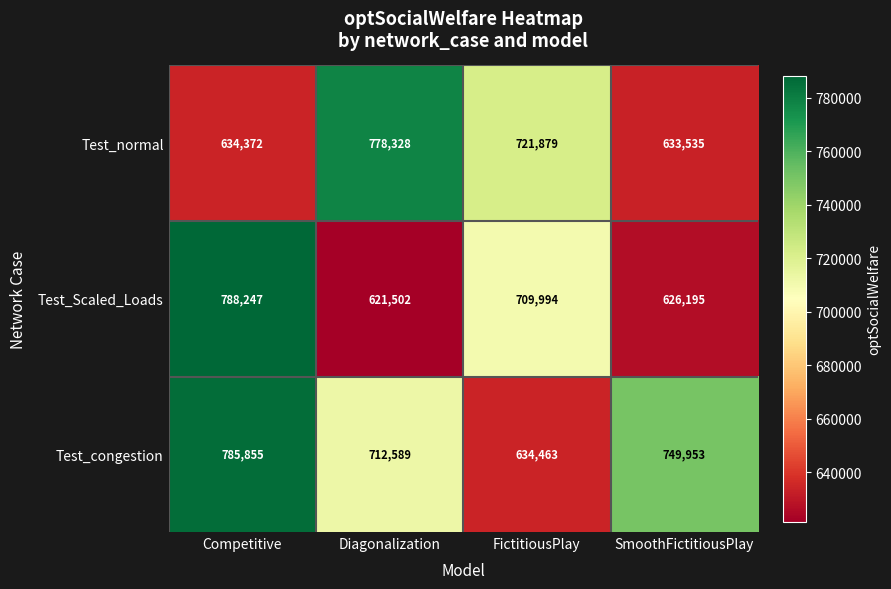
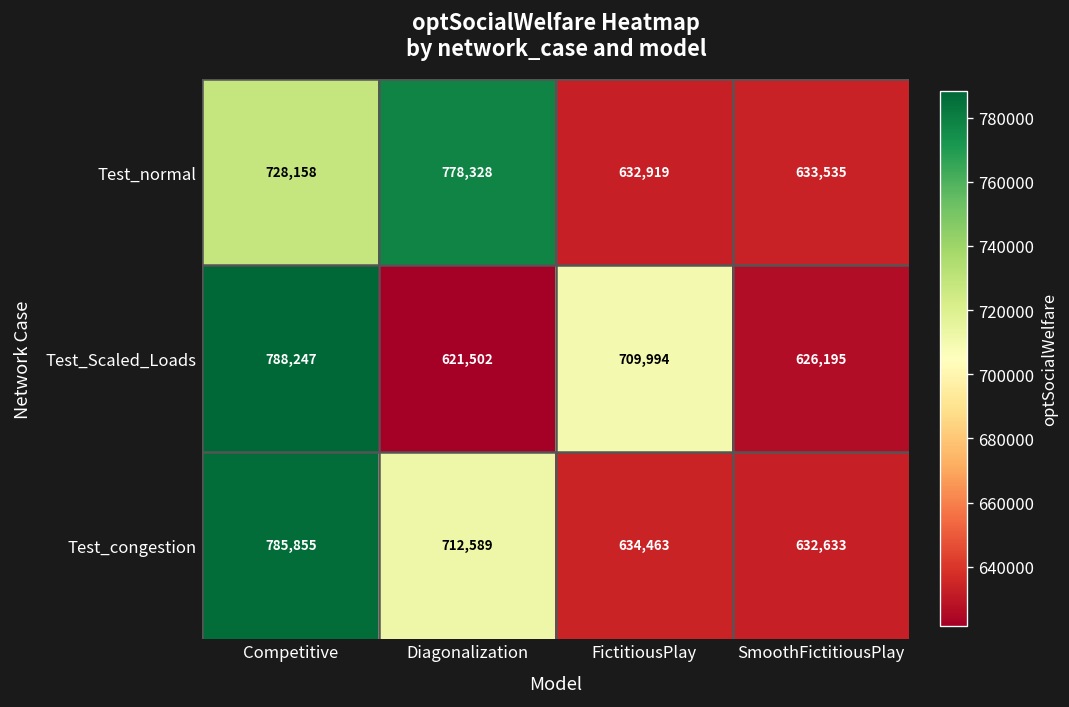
Test_normal, Competitive: 634,372 -> 728,158
Test_normal, FictitiousPlay: 721,879 -> 632,919
Test_congestion, SmoothFictitiousPlay: 749,953 -> 632,633
